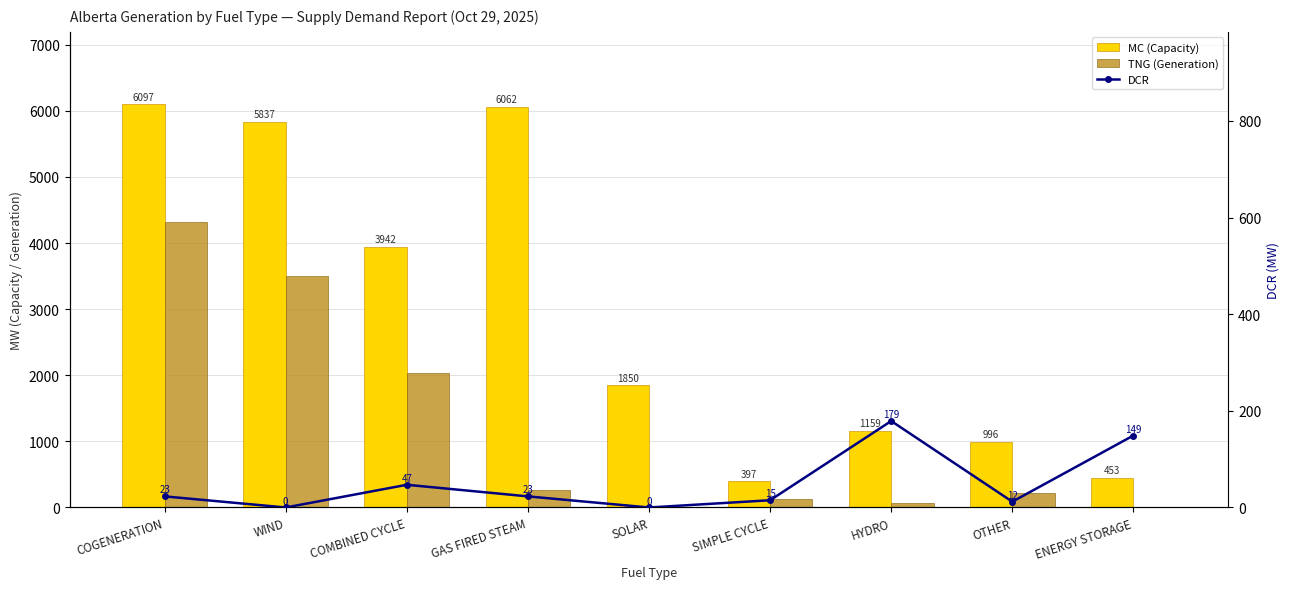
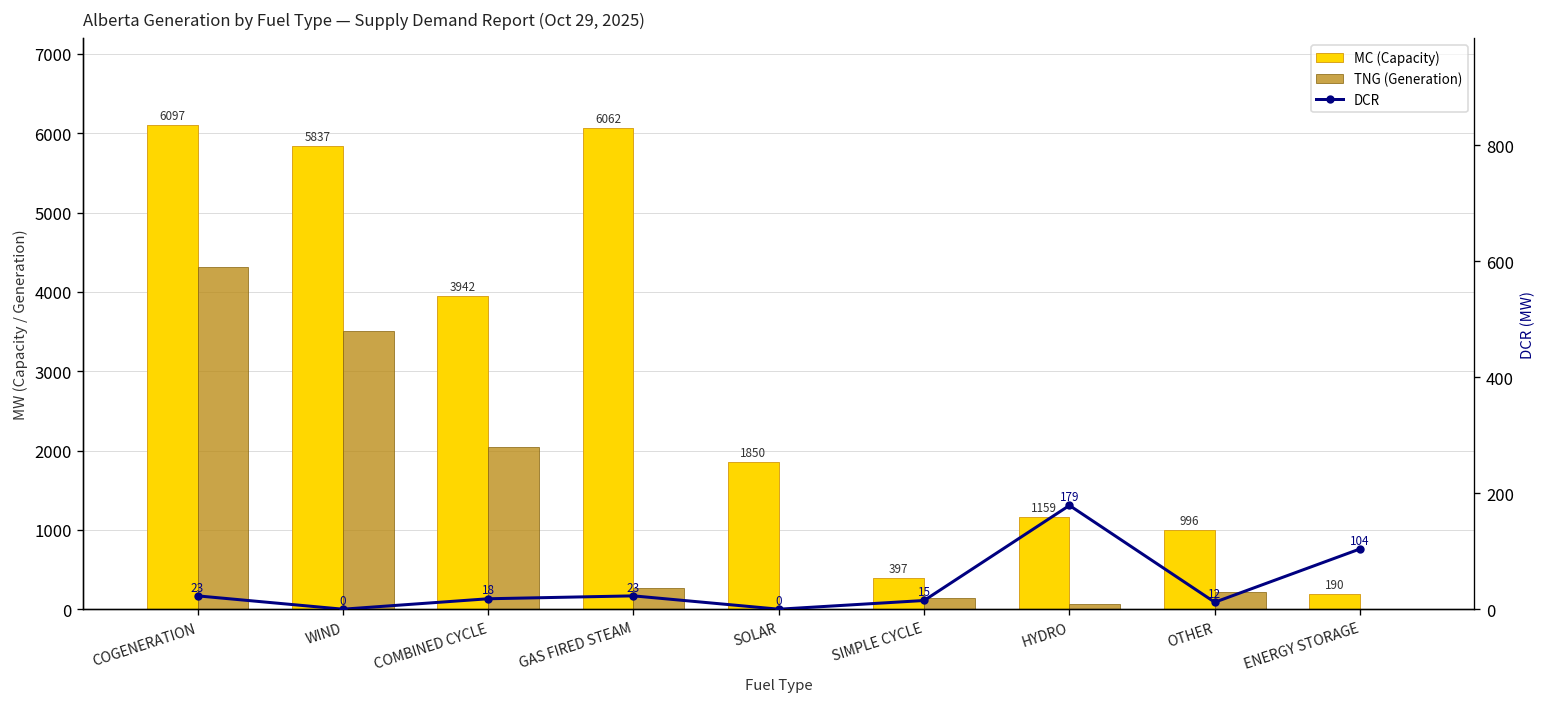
MC (Capacity), ENERGY STORAGE: 453 -> 190
DCR, COMBINED CYCLE: 47 -> 18
DCR, ENERGY STORAGE: 149 -> 104
